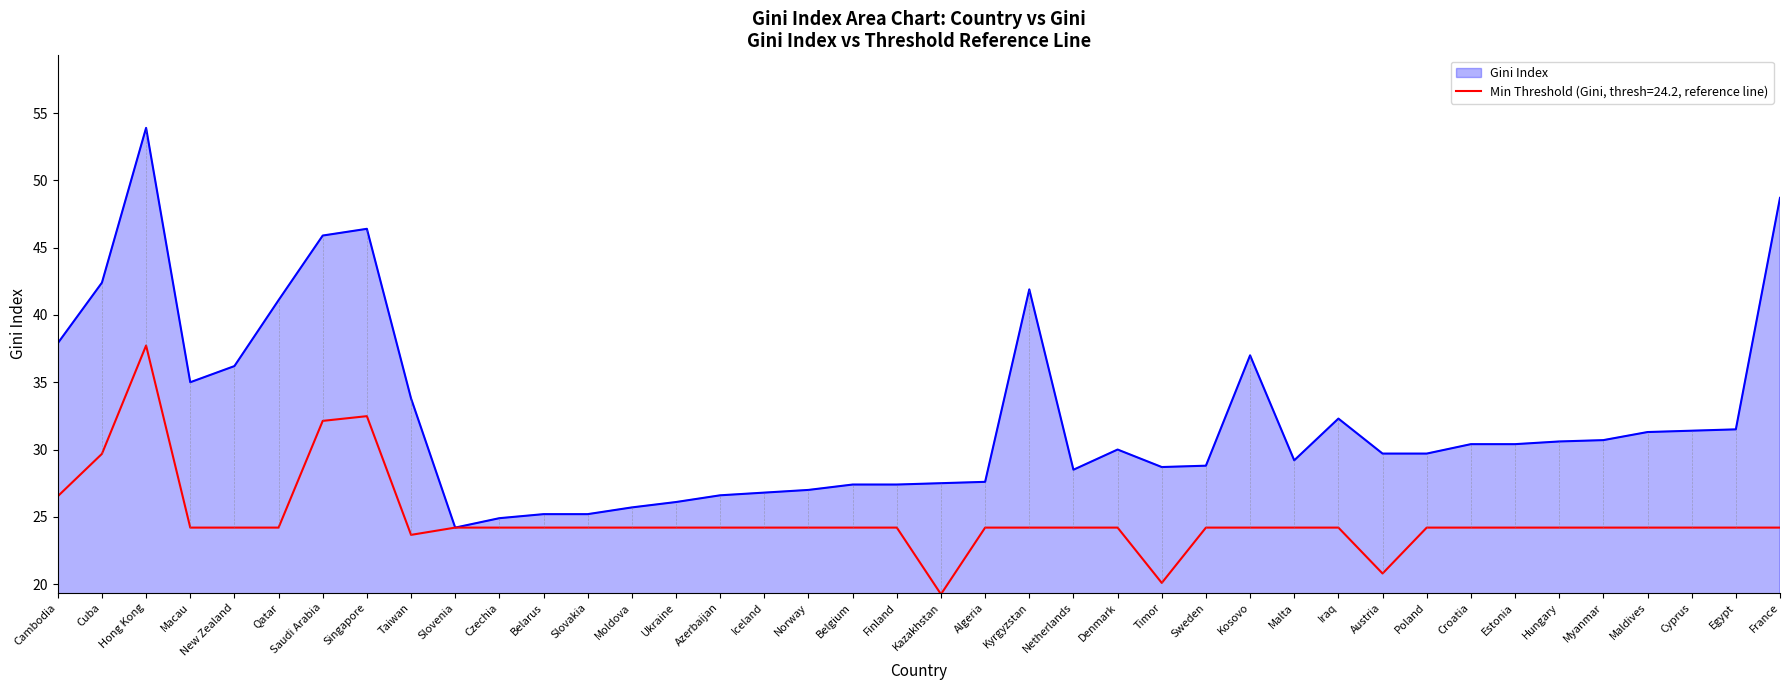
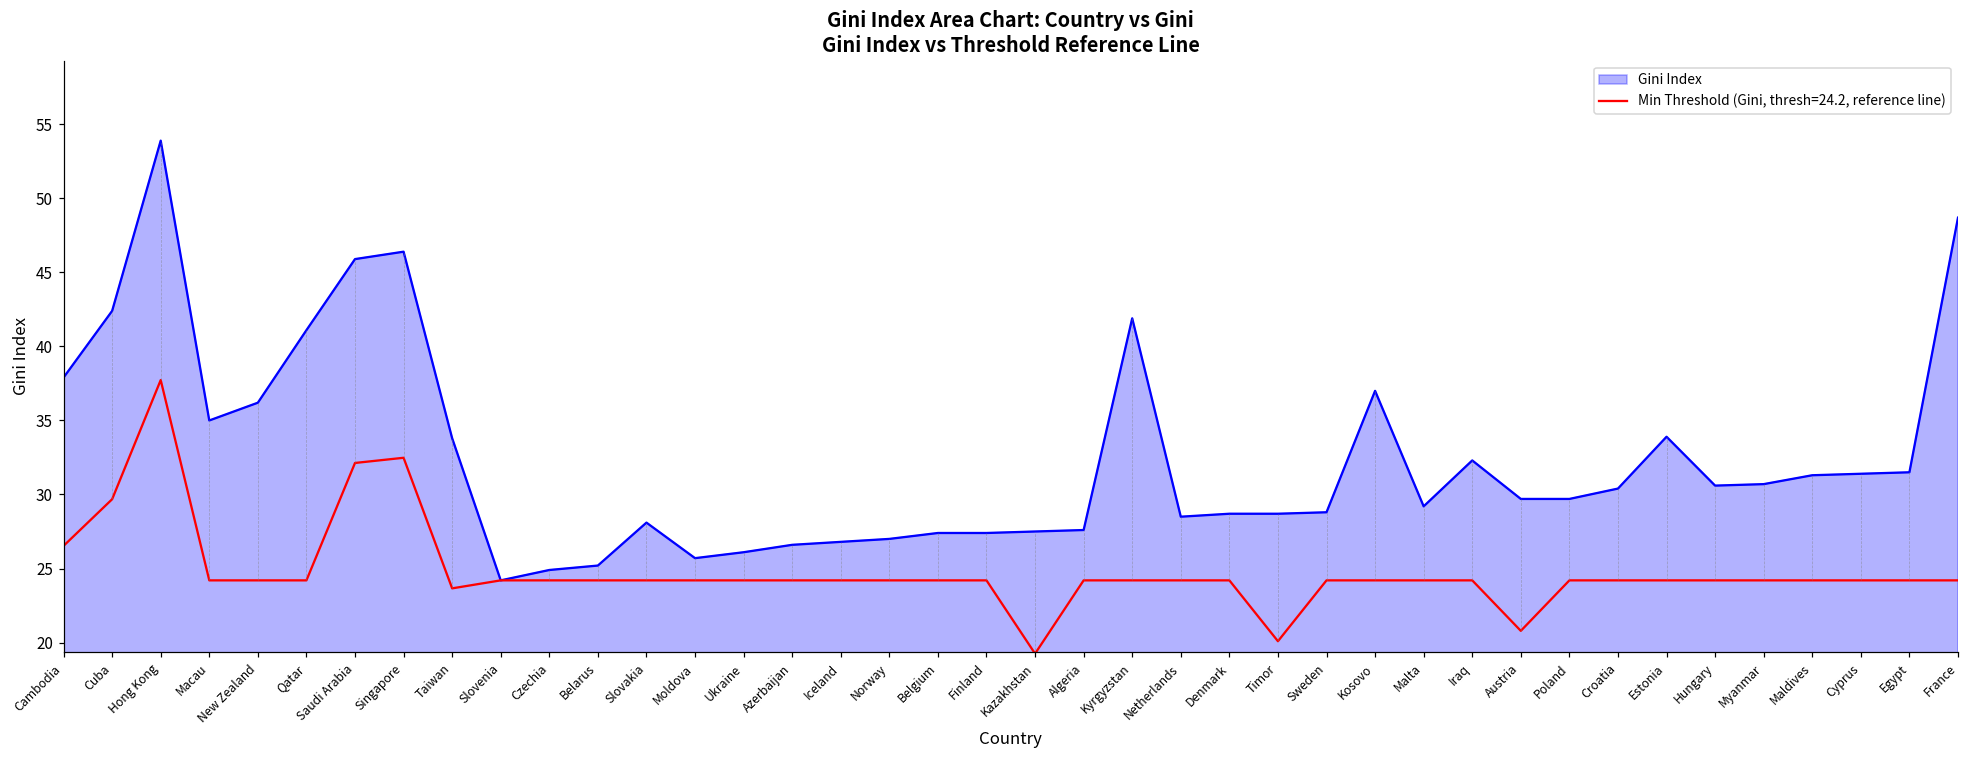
Gini Index, Slovakia: 25.2 -> 28.1
Gini Index, Denmark: 30.0 -> 28.7
Gini Index, Estonia: 30.4 -> 33.9
